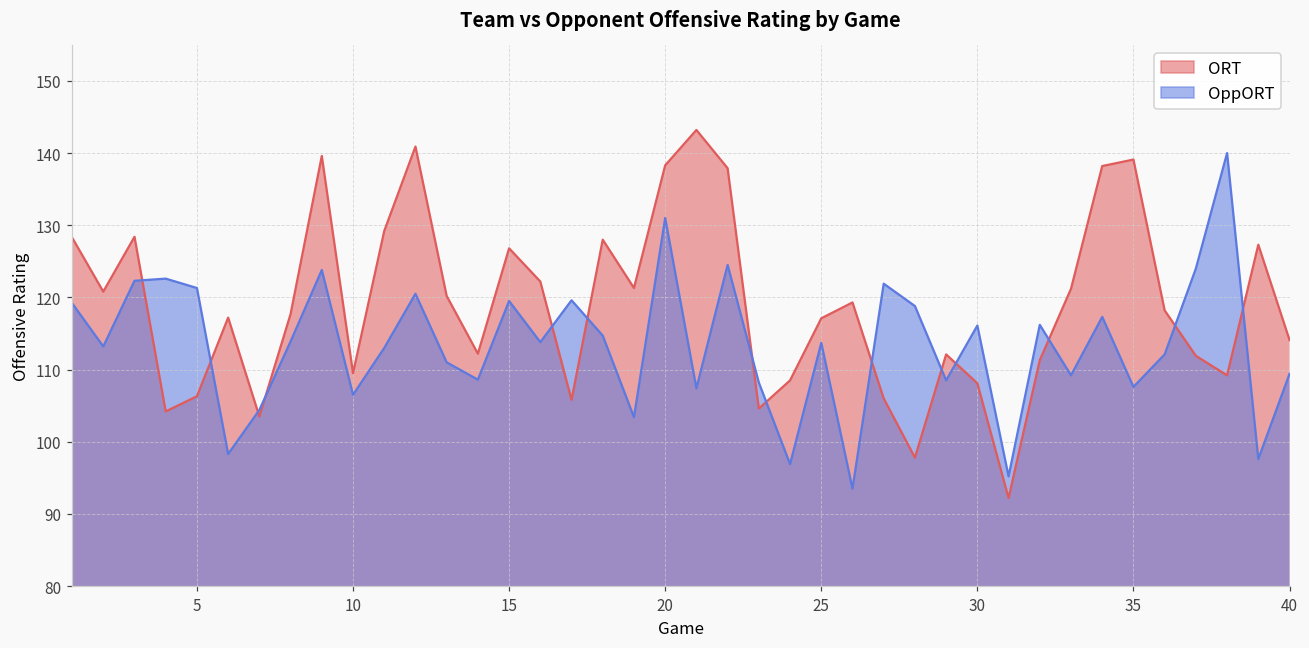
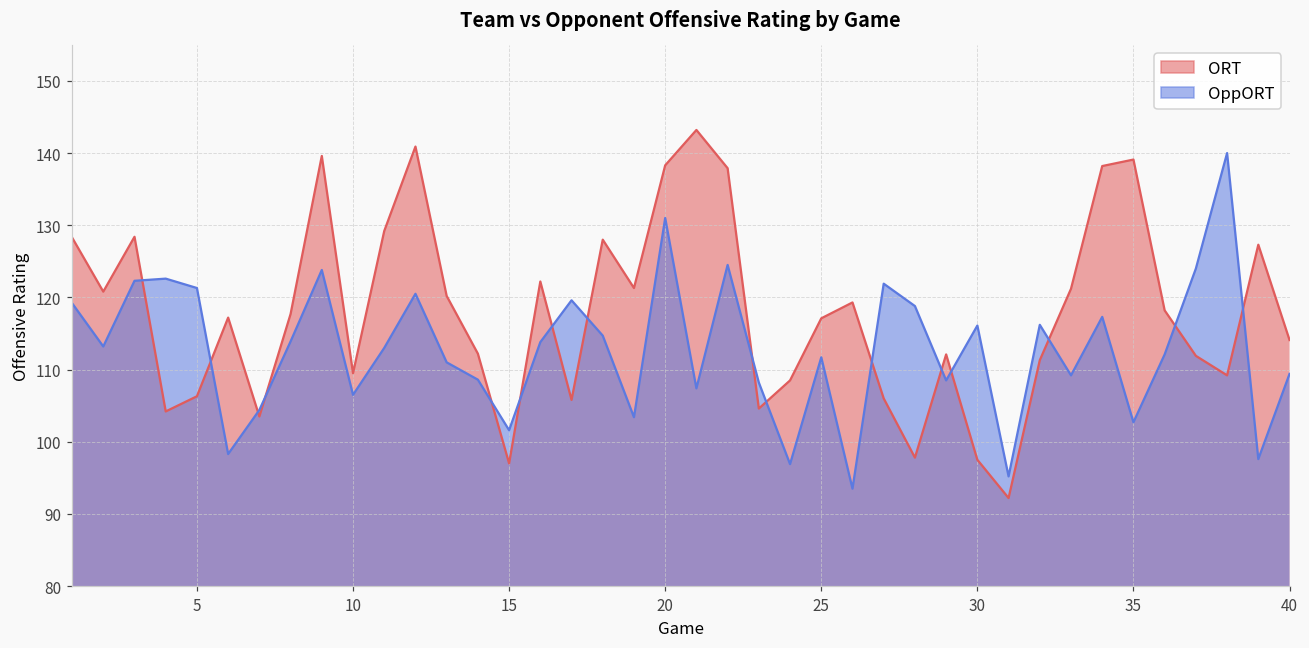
ORT, 15: 127 -> 97
OppORT, 15: 120 -> 102
OppORT, 25: 114 -> 112
ORT, 30: 108 -> 98
OppORT, 35: 108 -> 103
